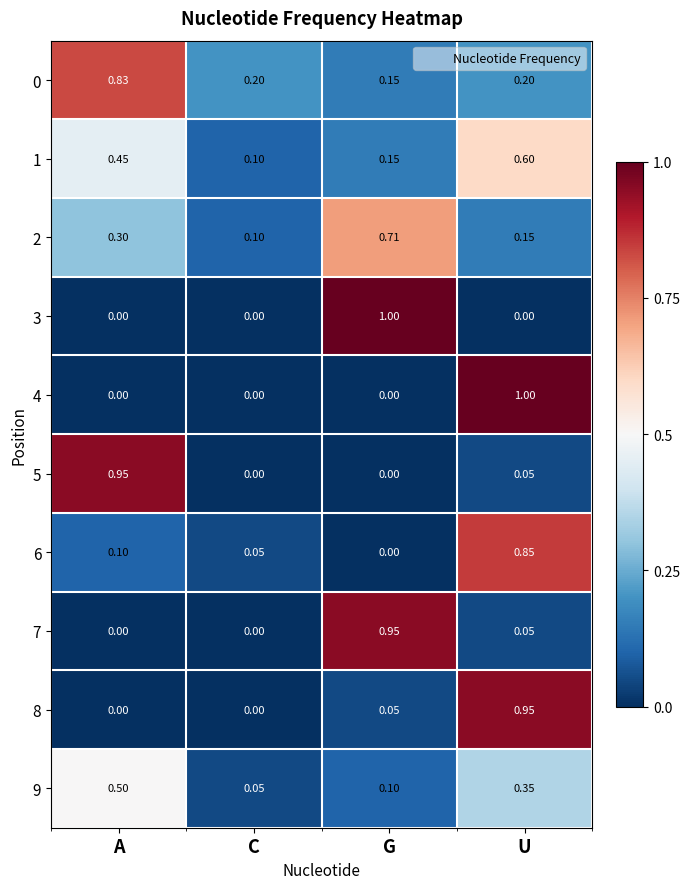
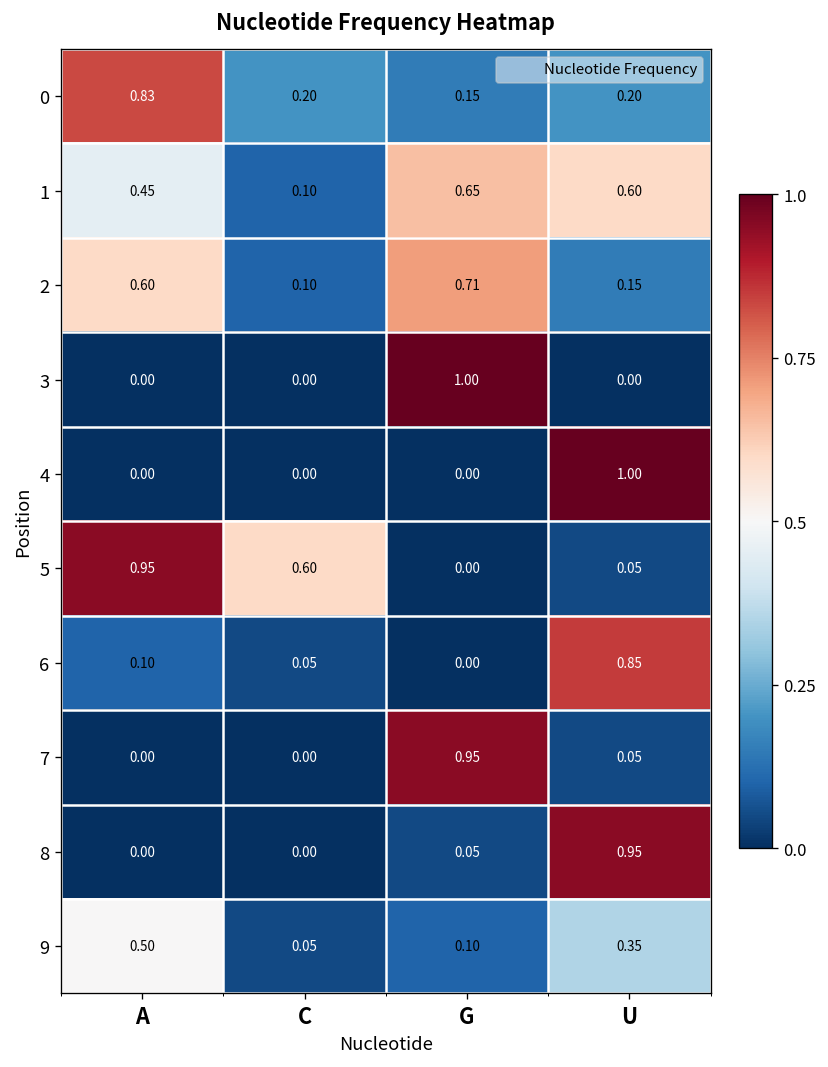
1, G: 0.15 -> 0.65
2, A: 0.30 -> 0.60
5, C: 0.00 -> 0.60
